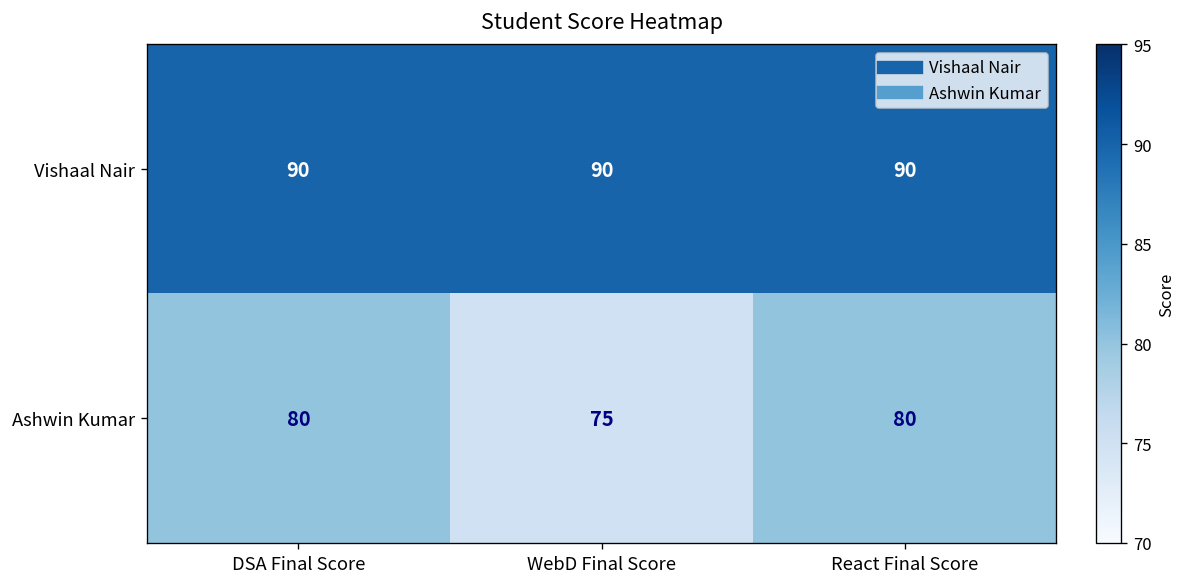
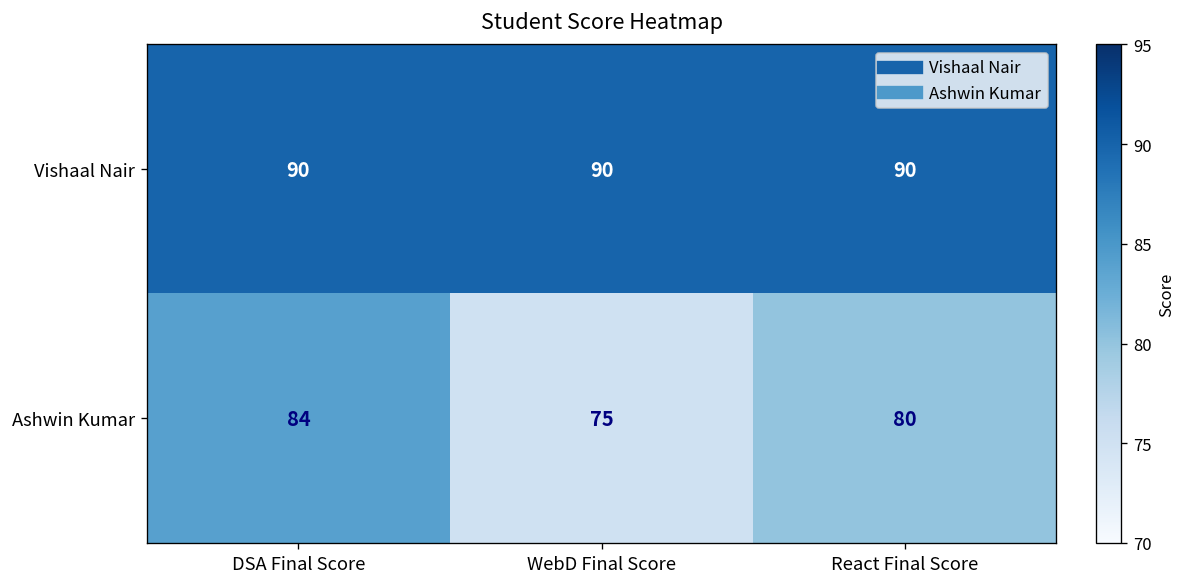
Ashwin Kumar, DSA Final Score: 80 -> 84
